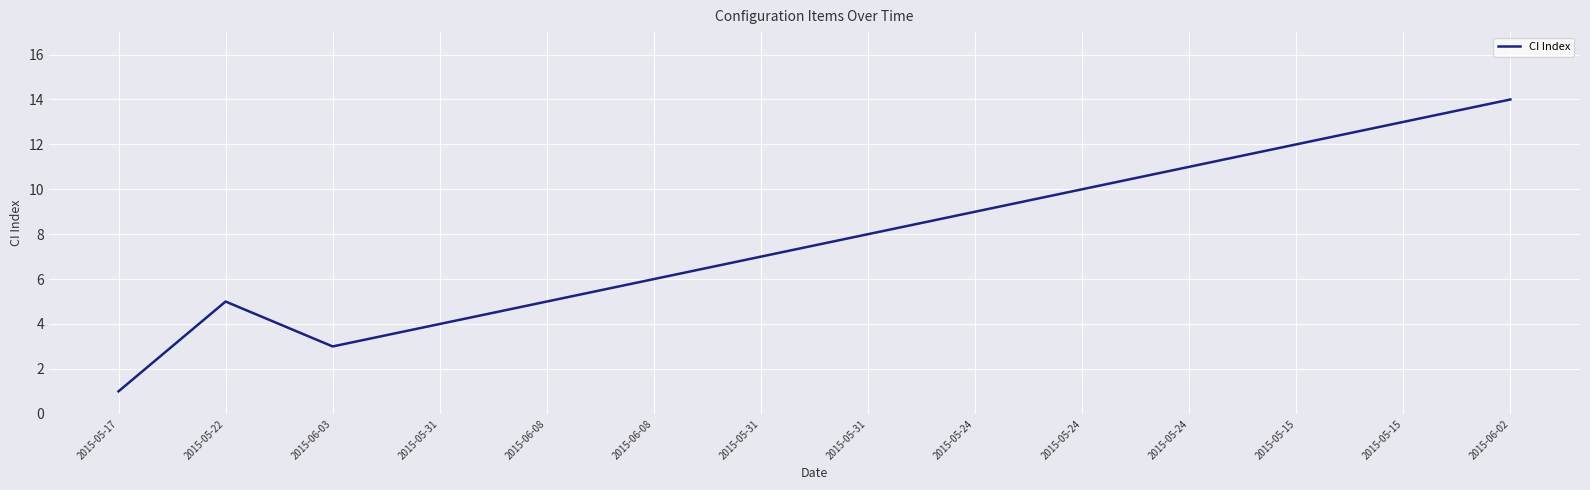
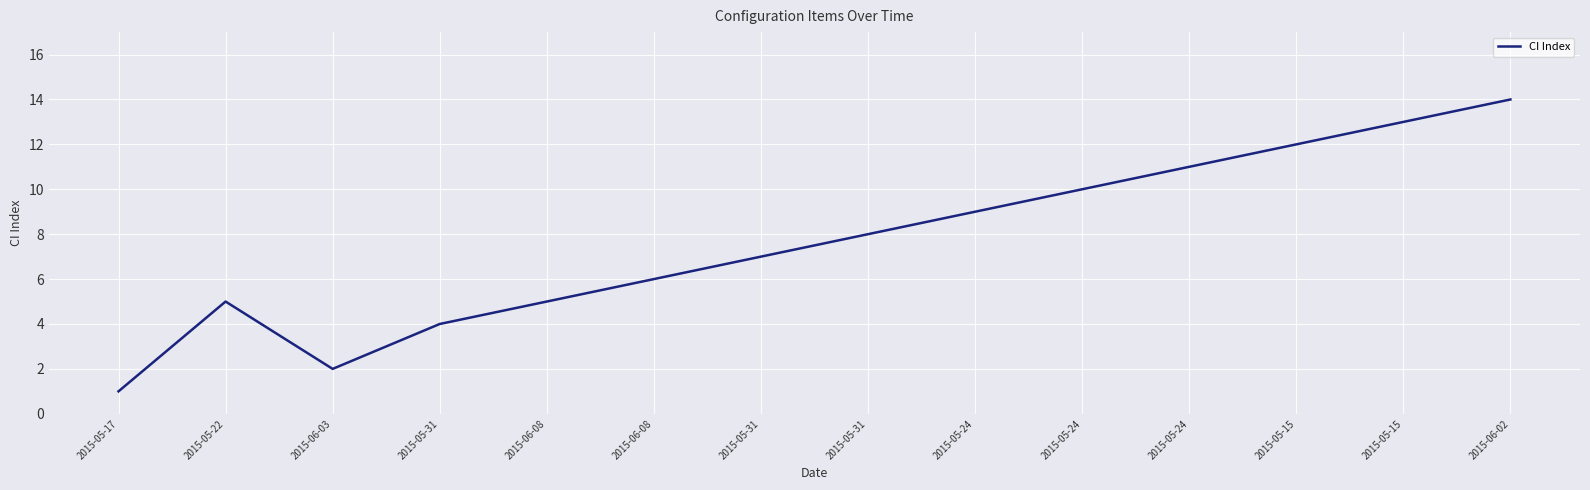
2015-06-03: 3 -> 2
